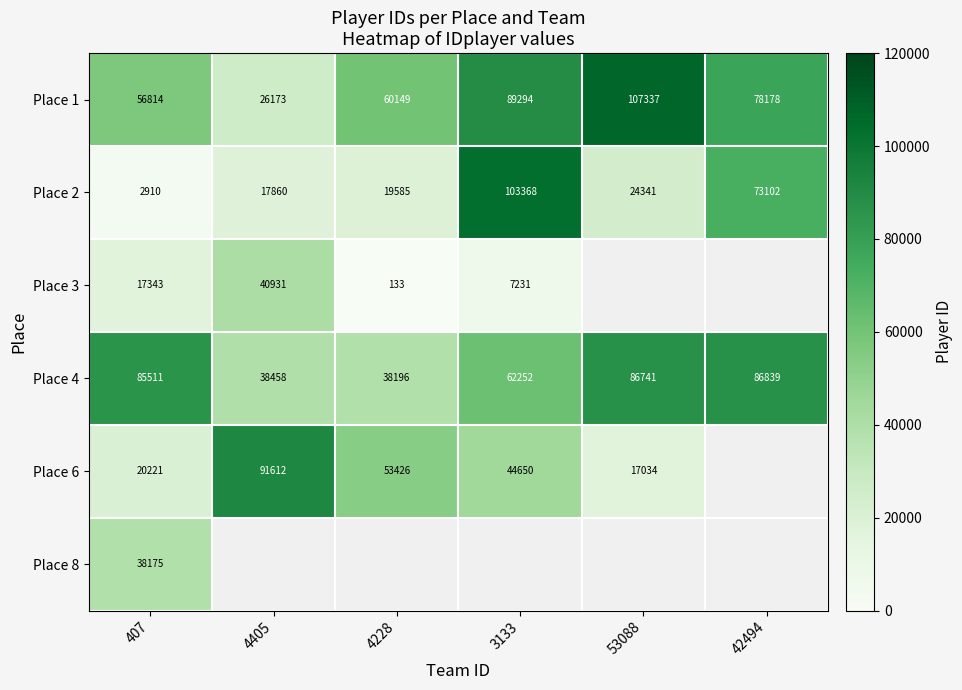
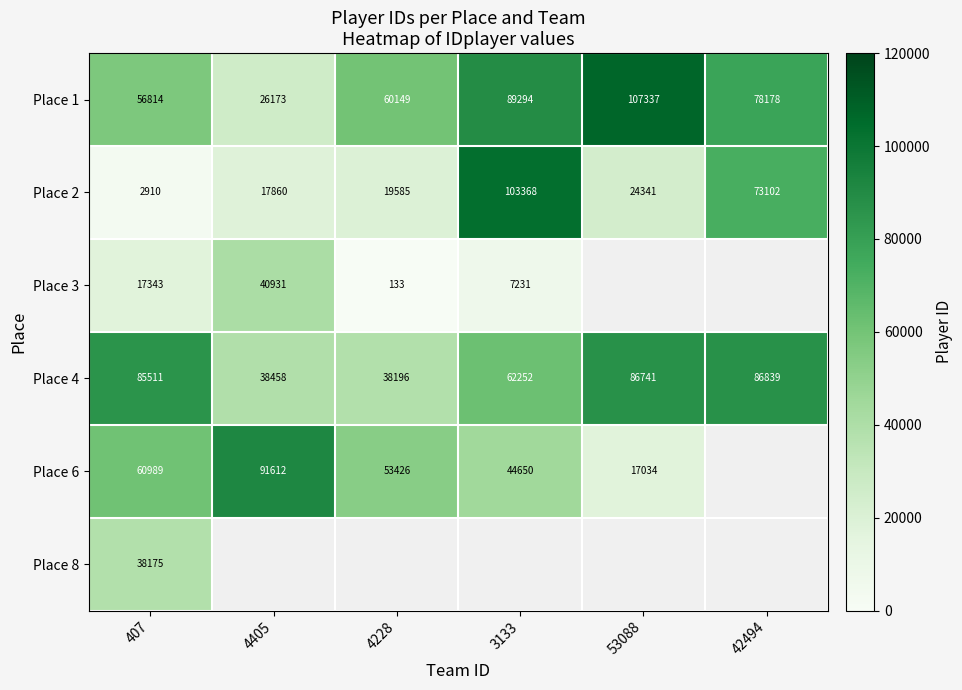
Place 6, 407: 20221 -> 60989
